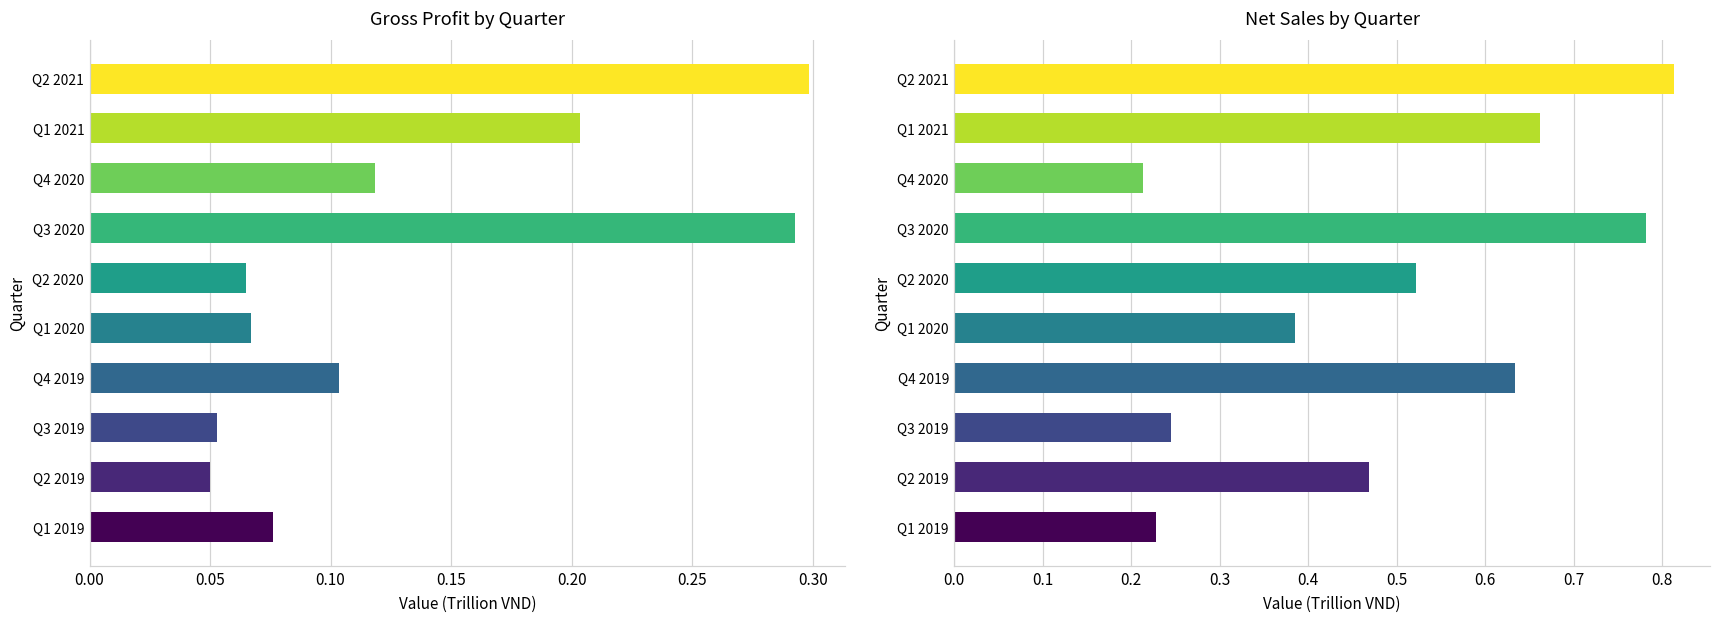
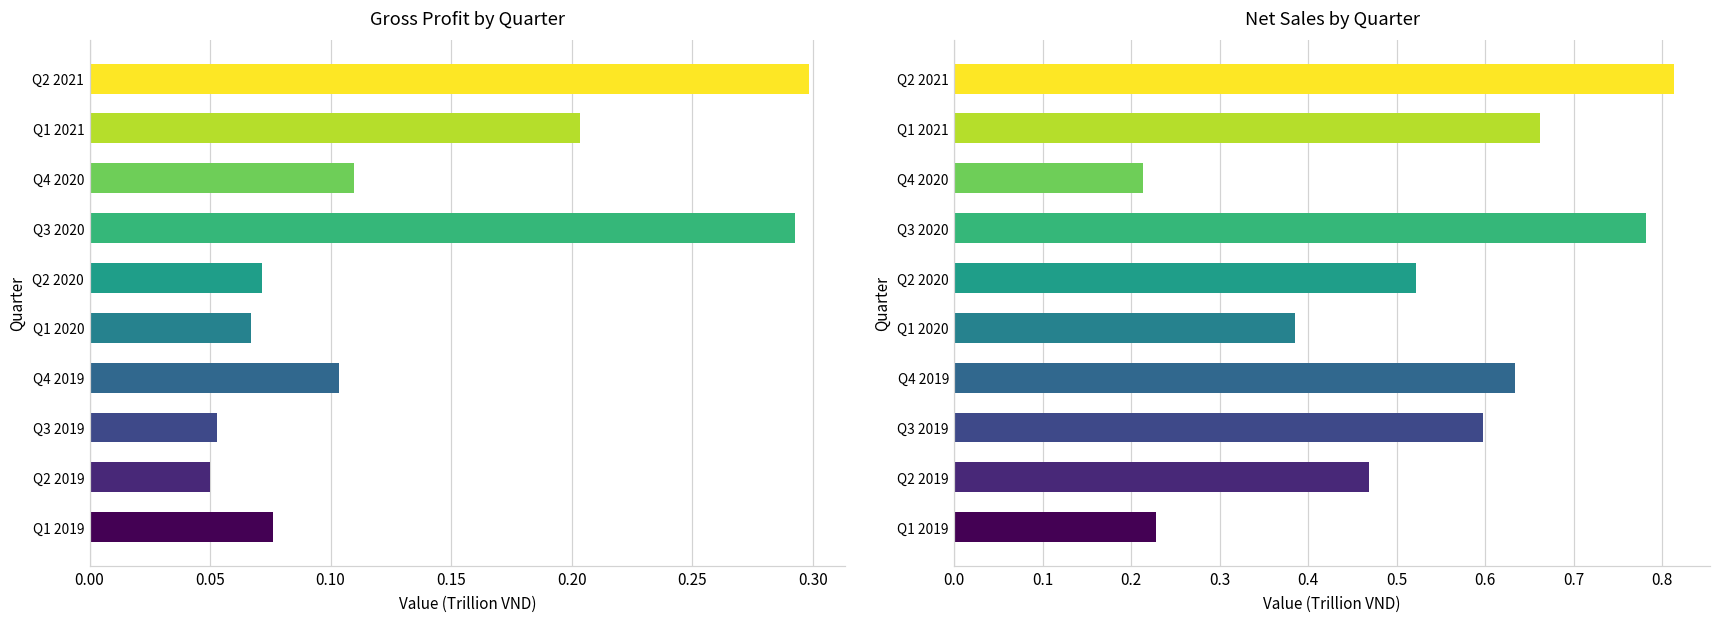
Gross Profit by Quarter, Q4 2020: 0.119 -> 0.110
Gross Profit by Quarter, Q2 2020: 0.065 -> 0.072
Net Sales by Quarter, Q3 2019: 0.24 -> 0.60
